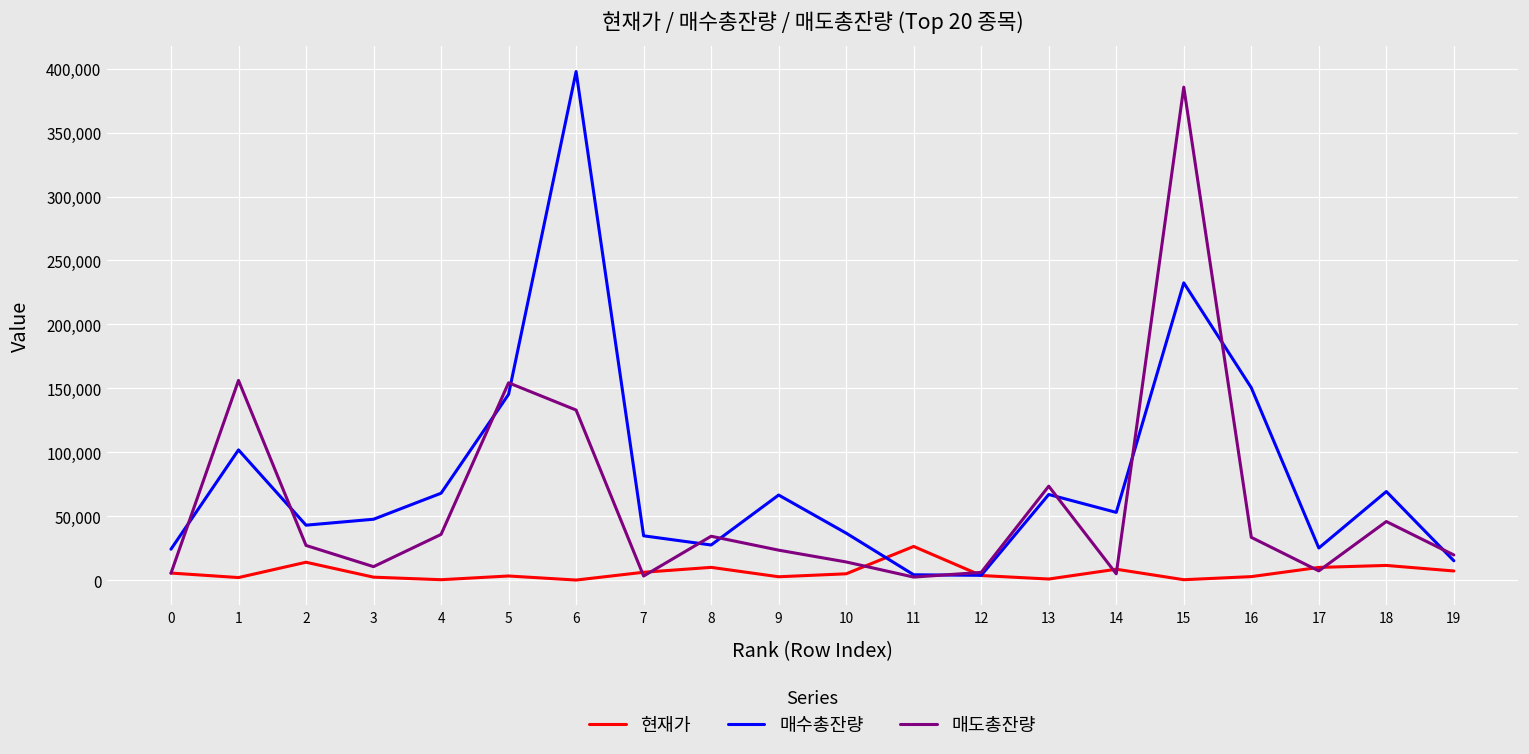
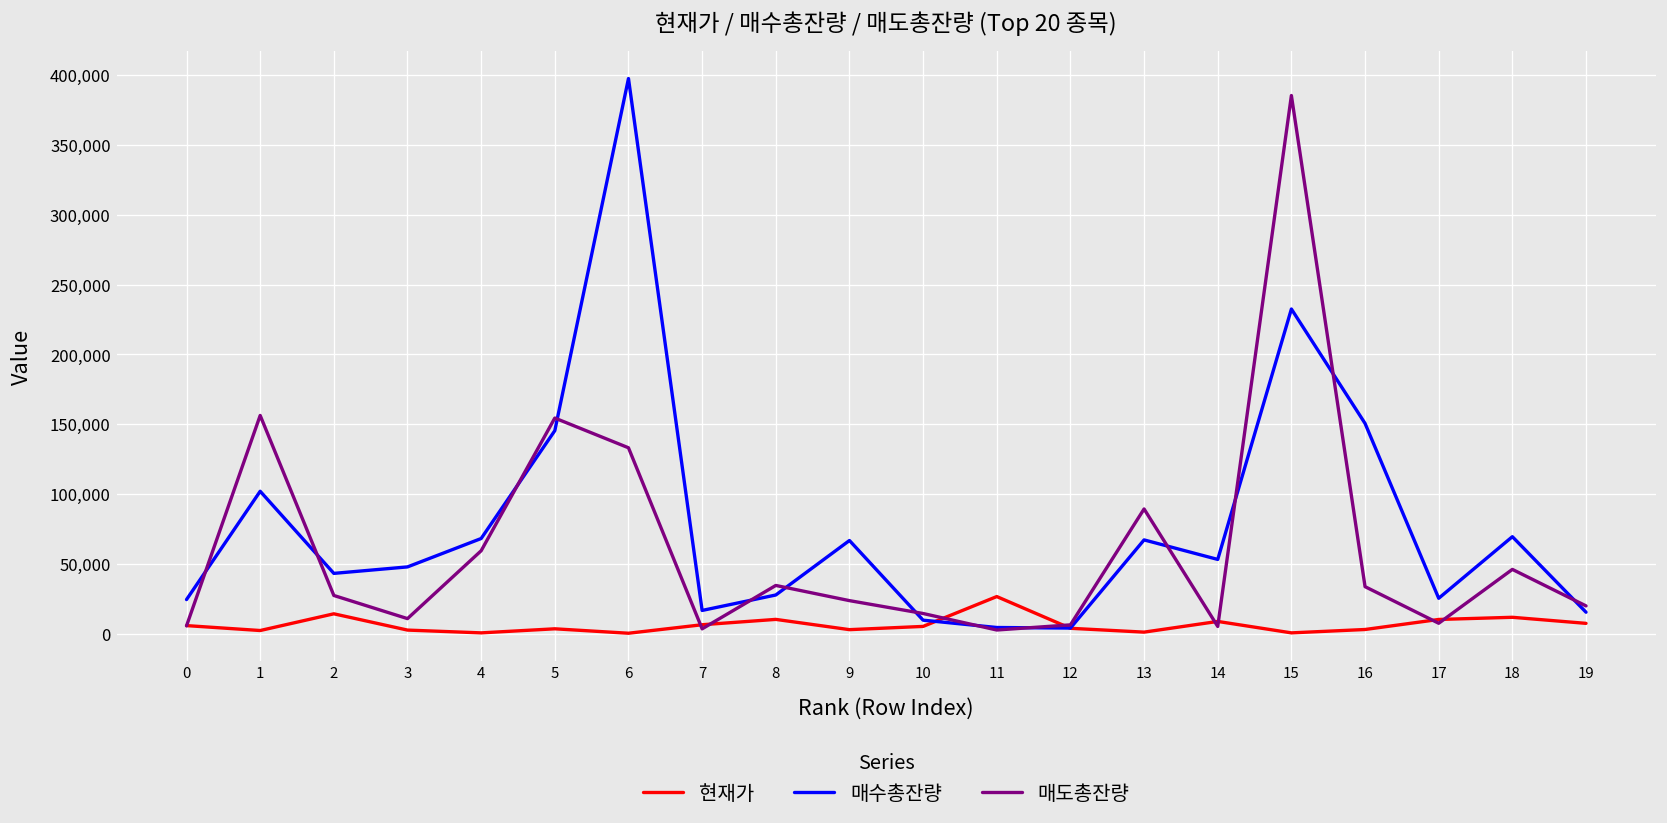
매도총잔량, 4: 36,000 -> 59,000
매수총잔량, 7: 35,000 -> 17,000
매수총잔량, 10: 37,000 -> 10,000
매도총잔량, 13: 74,000 -> 89,000
